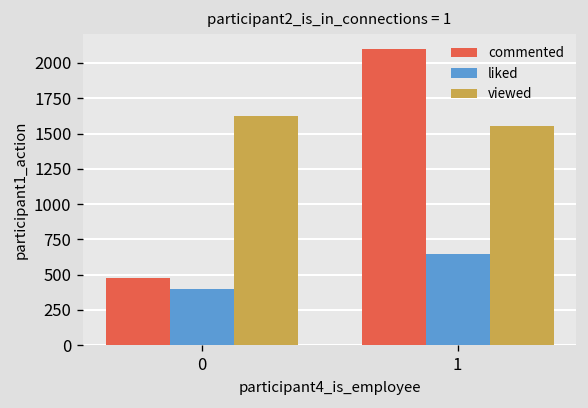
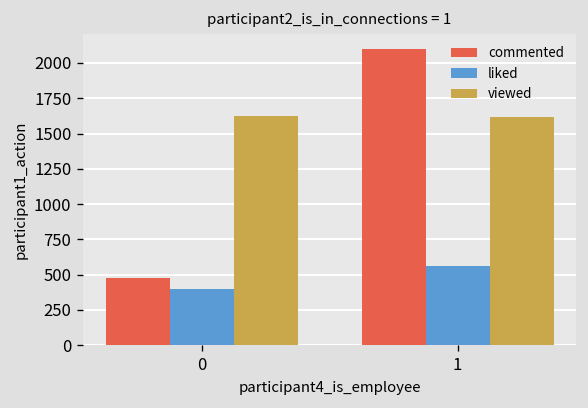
liked, 1: 650 -> 560
viewed, 1: 1550 -> 1620
